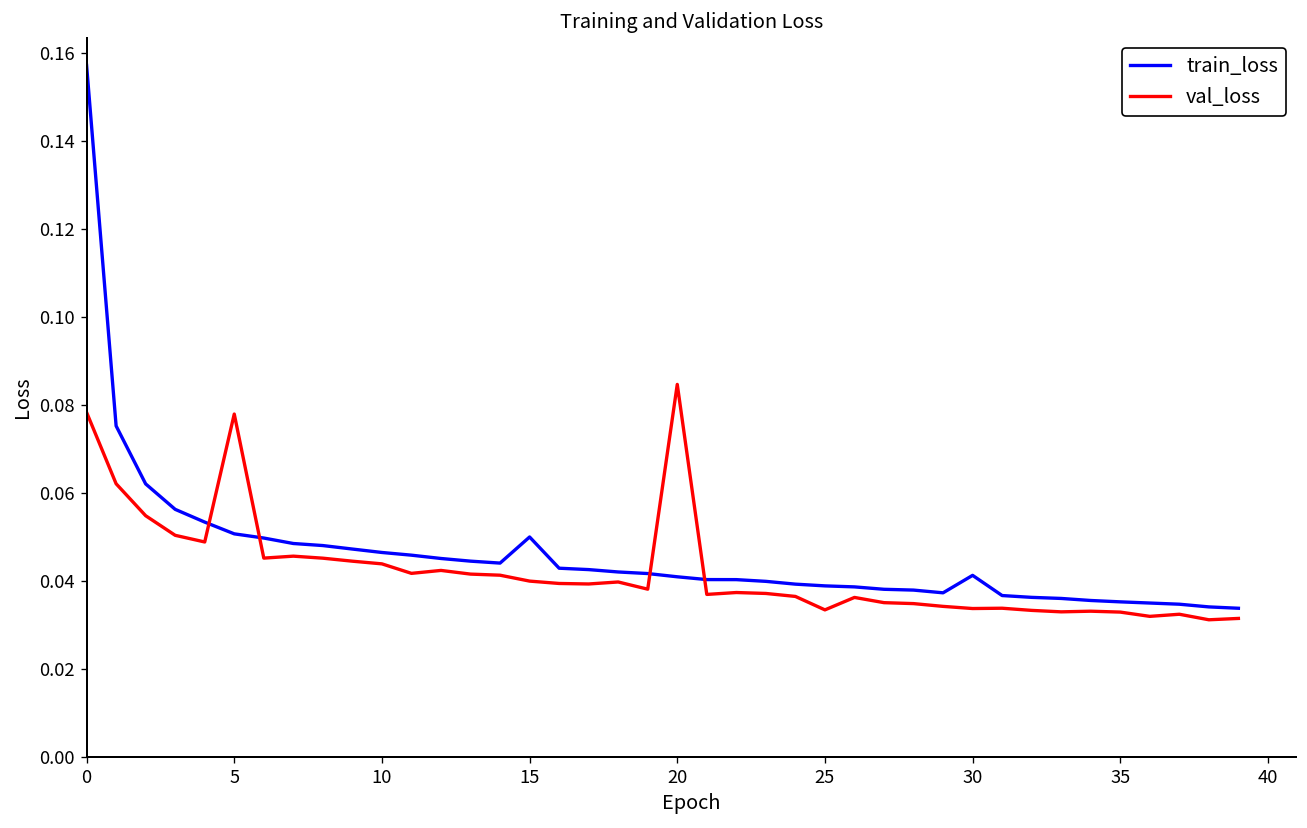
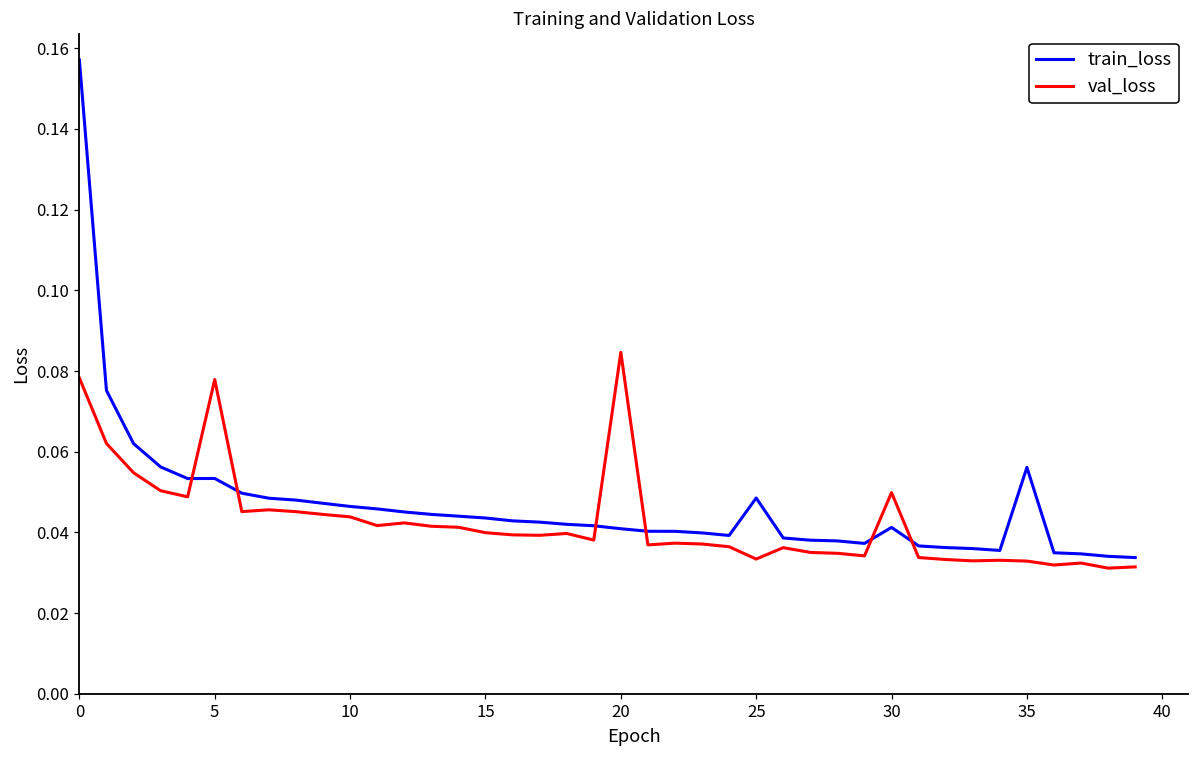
train_loss, 5: 0.051 -> 0.053
train_loss, 15: 0.050 -> 0.044
train_loss, 25: 0.039 -> 0.049
val_loss, 30: 0.034 -> 0.050
train_loss, 35: 0.035 -> 0.056
